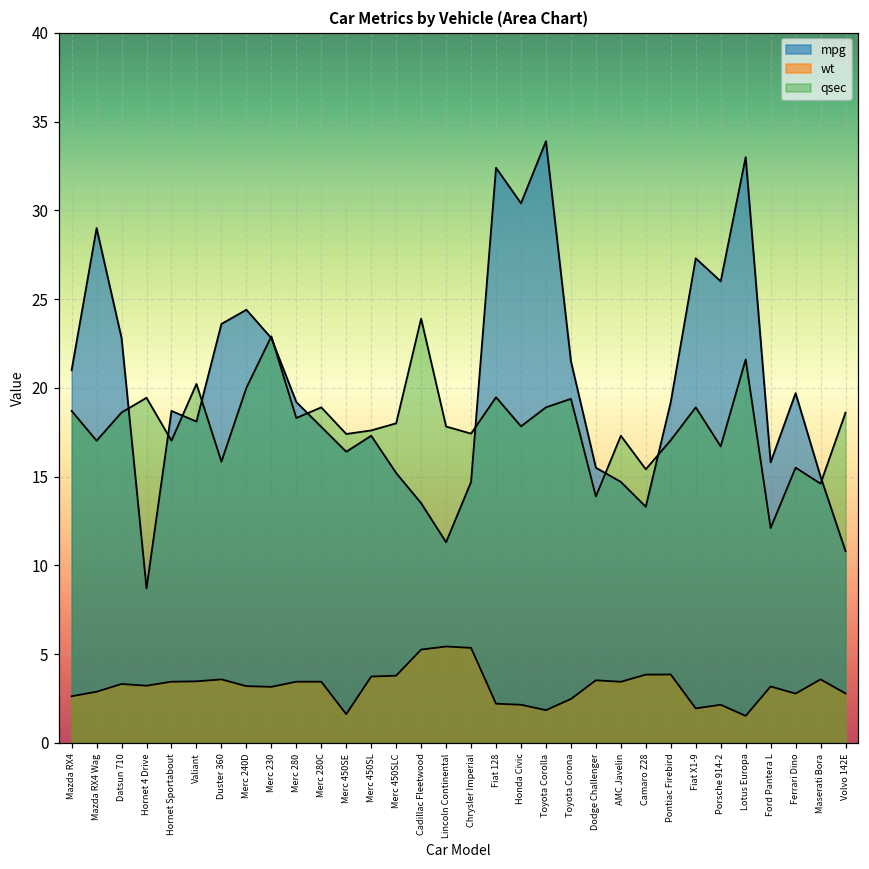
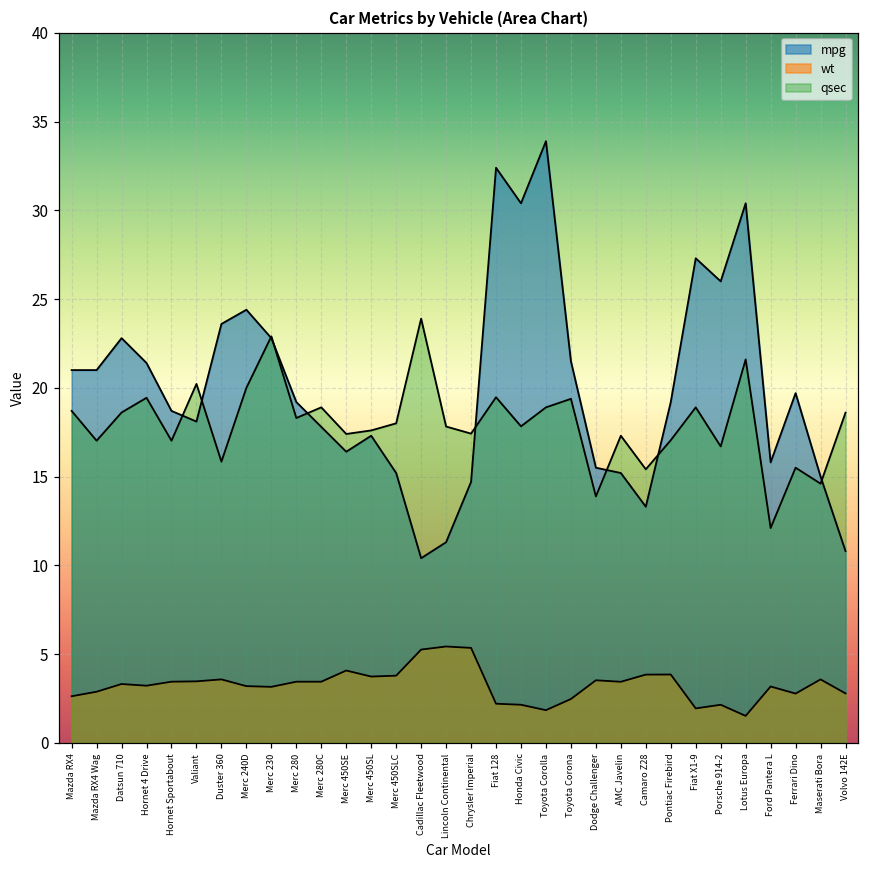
mpg, Mazda RX4 Wag: 29 -> 21
mpg, Hornet 4 Drive: 8.7 -> 21.4
wt, Merc 450SE: 1.6 -> 4.1
mpg, Cadillac Fleetwood: 13.5 -> 10.4
mpg, AMC Javelin: 14.7 -> 15.2
mpg, Lotus Europa: 33.0 -> 30.4
